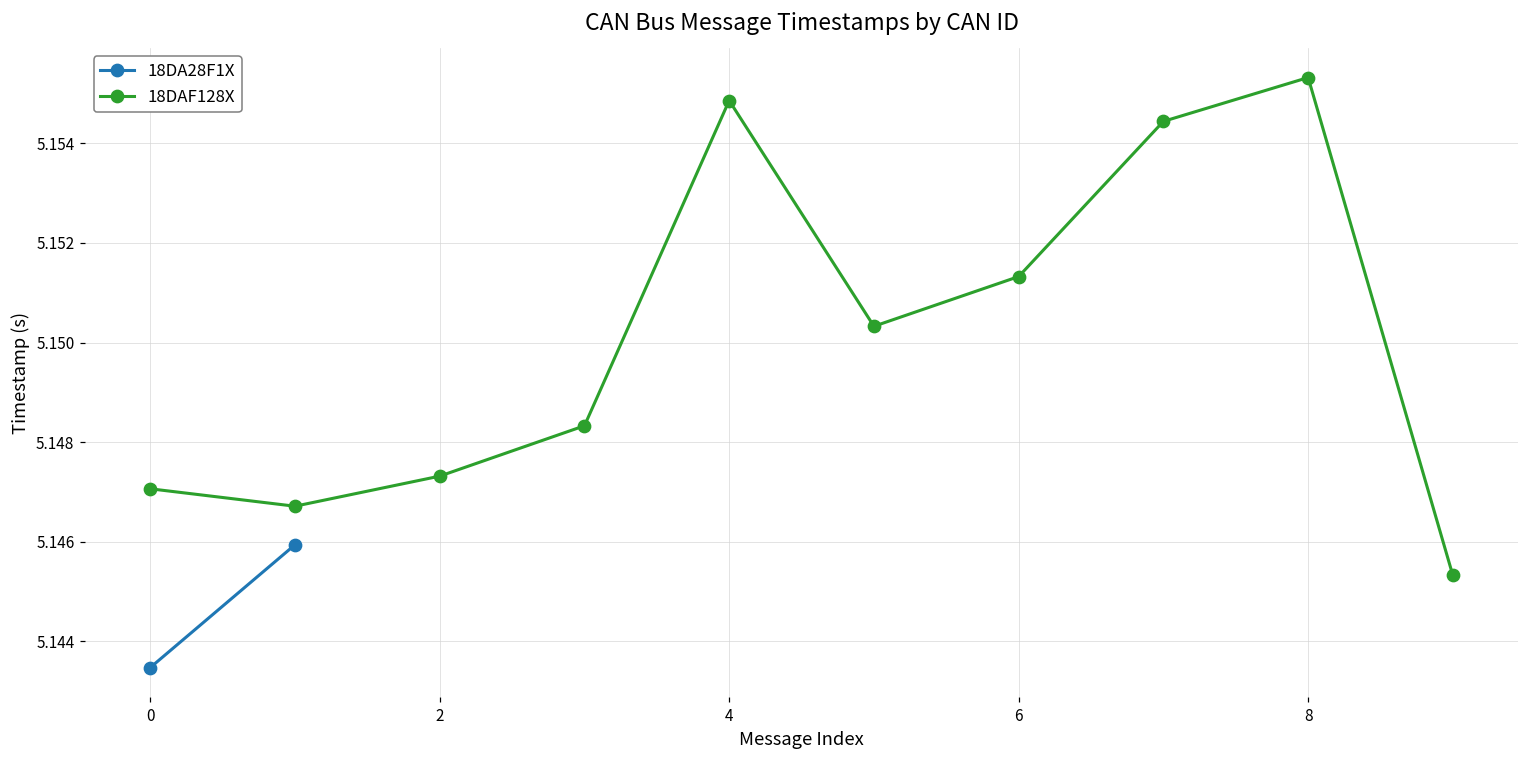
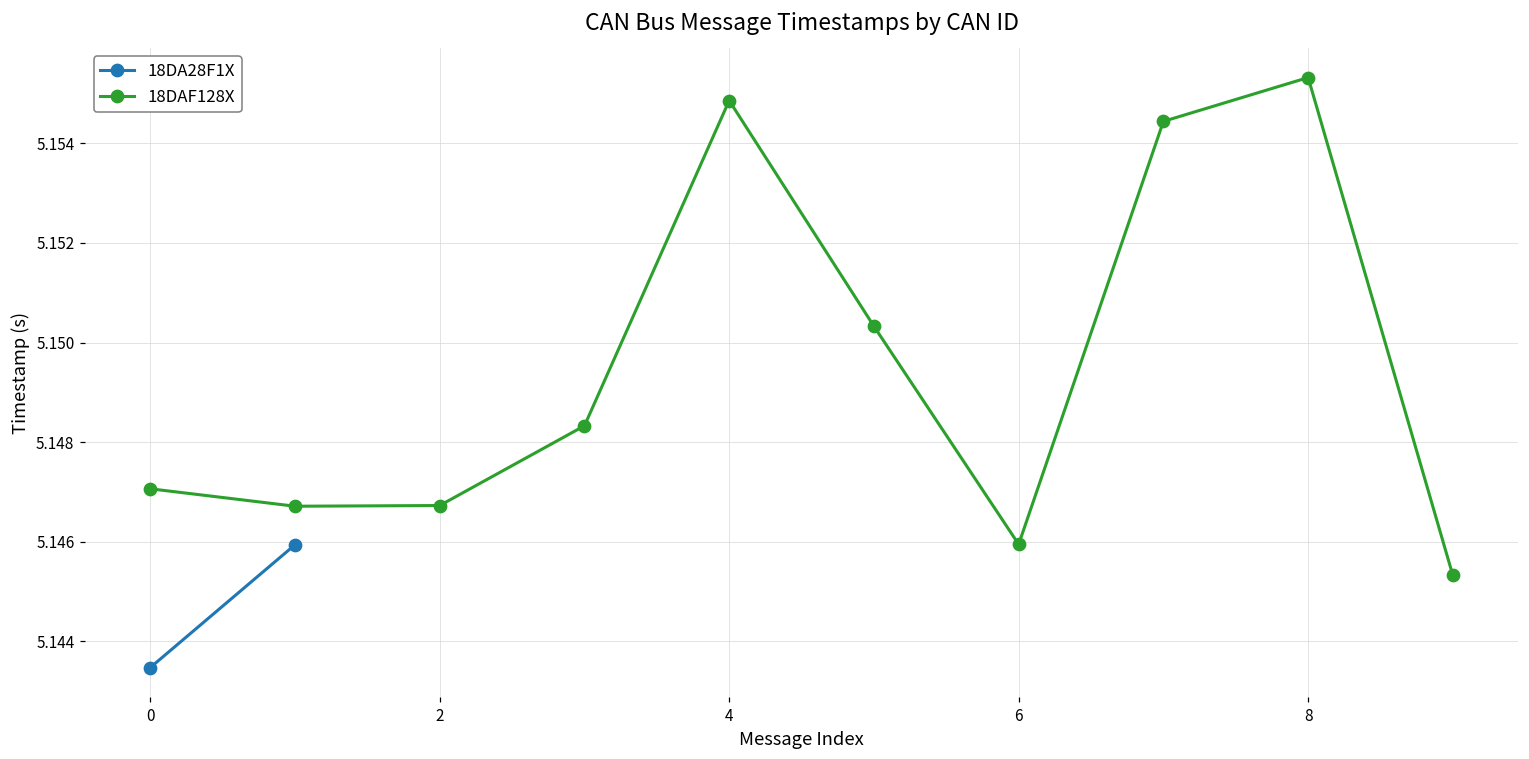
18DAF128X, 2: 5.1473 -> 5.1467
18DAF128X, 6: 5.1513 -> 5.1459
